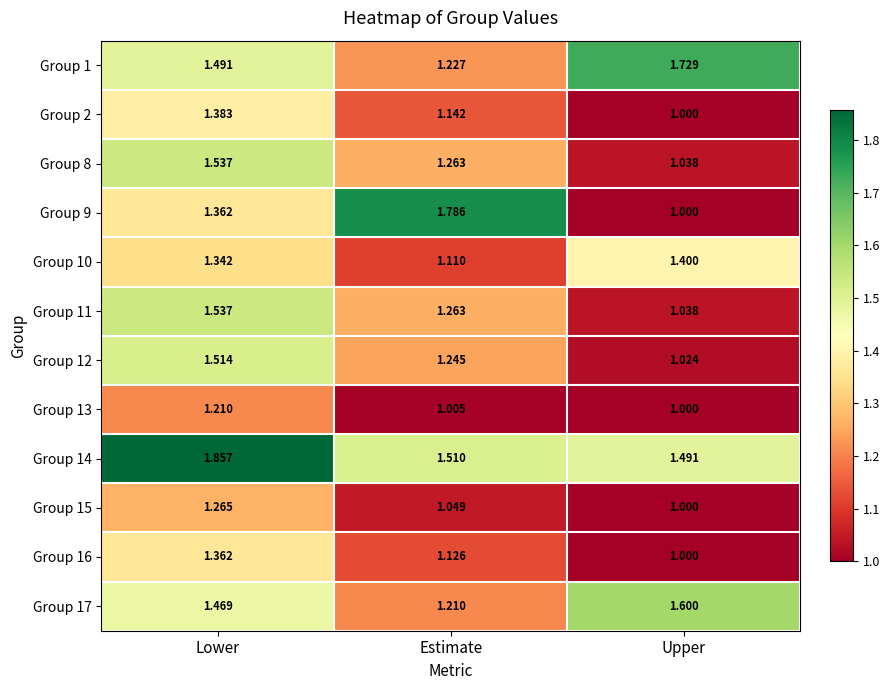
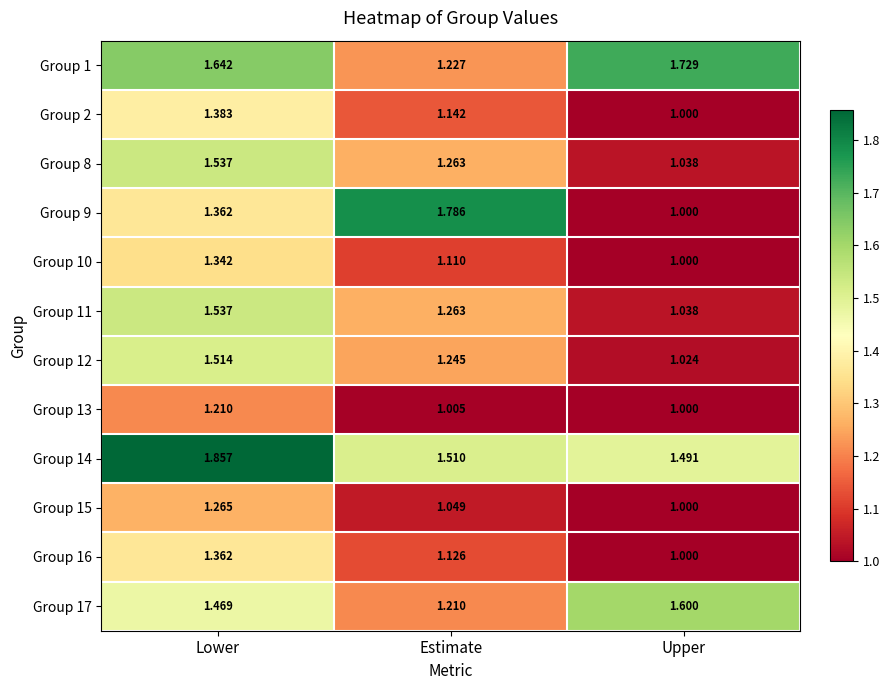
Group 1, Lower: 1.491 -> 1.642
Group 10, Upper: 1.400 -> 1.000
